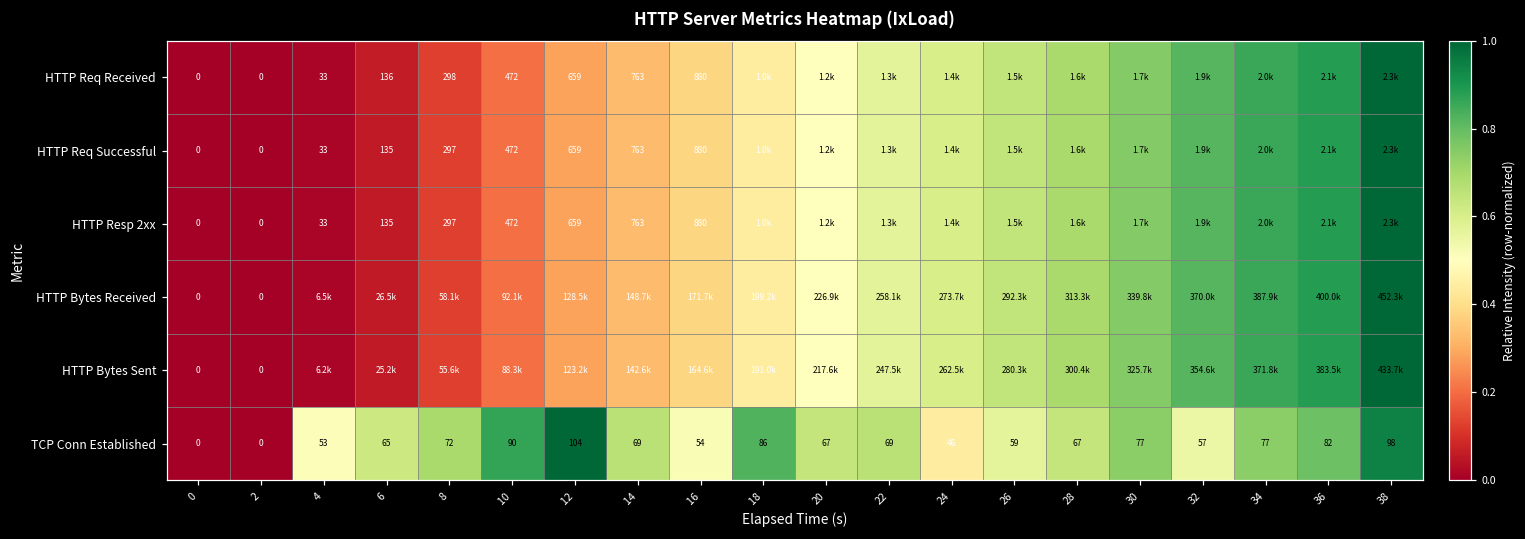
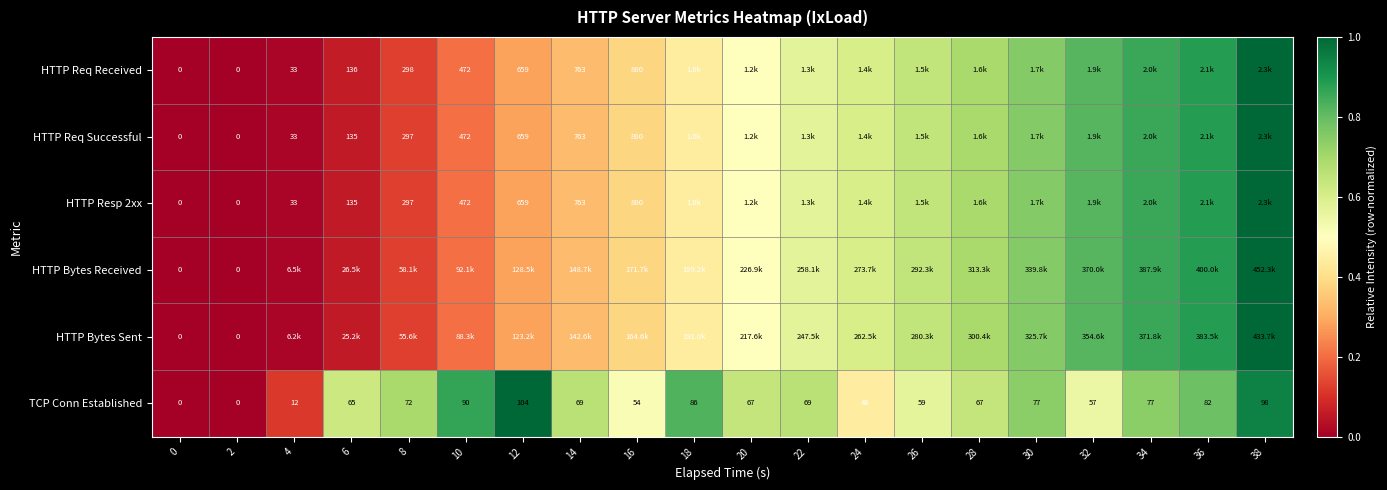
TCP Conn Established, 4: 53 -> 12
